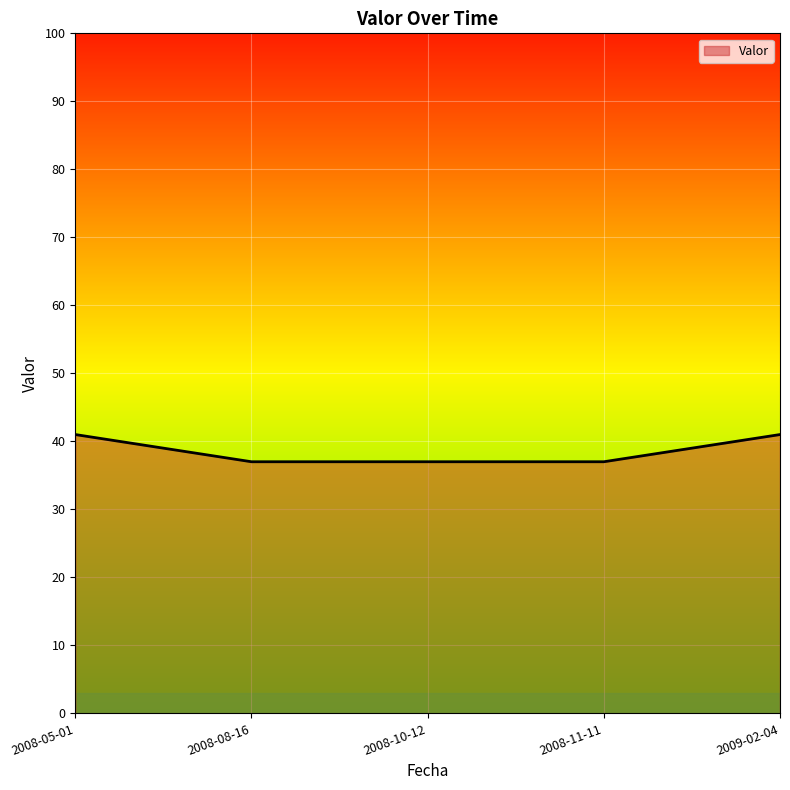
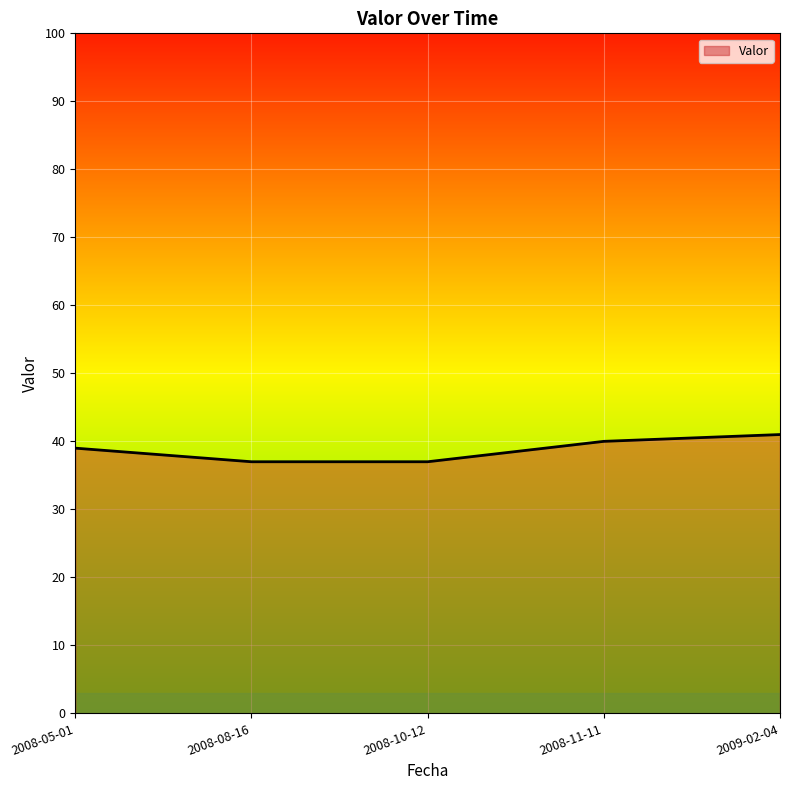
2008-05-01: 41 -> 39
2008-11-11: 37 -> 40
